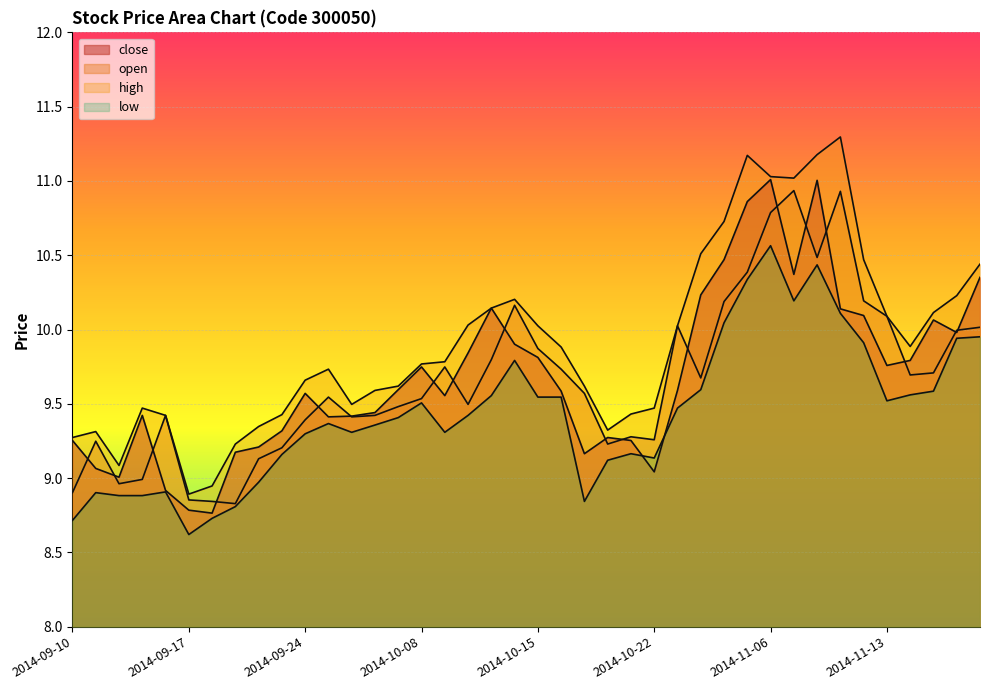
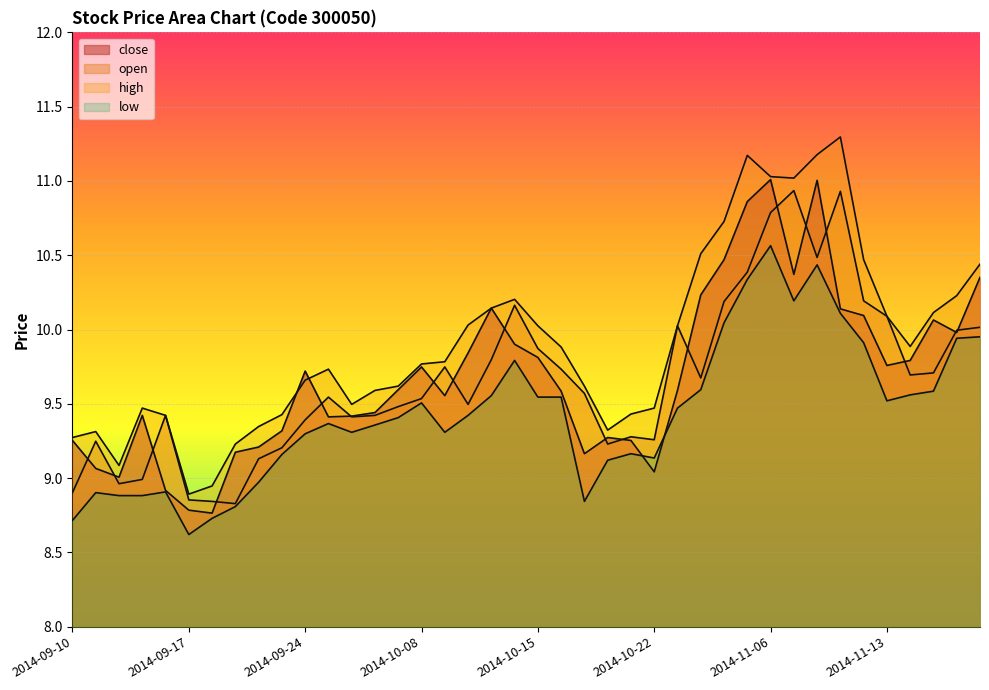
close, 2014-09-24: 9.57 -> 9.72
